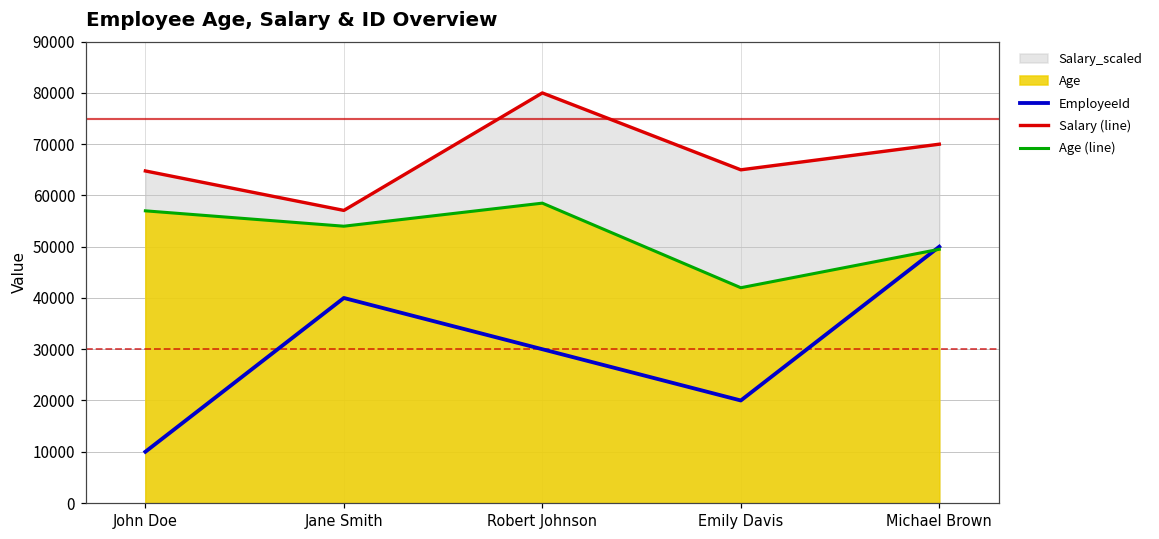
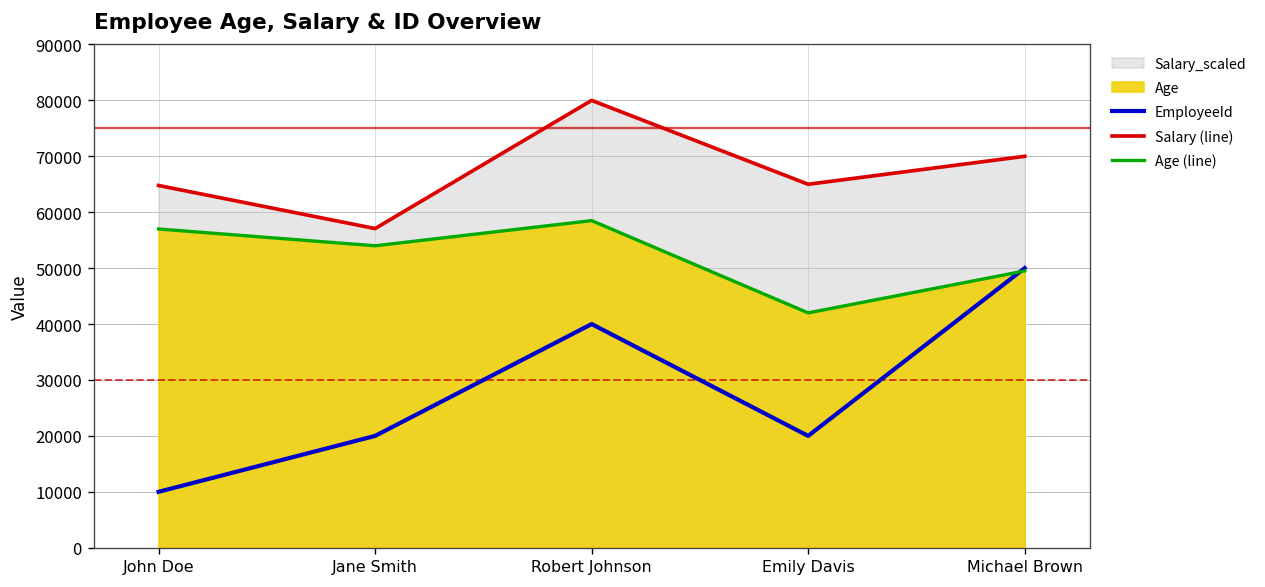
EmployeeId, Jane Smith: 40000 -> 20000
EmployeeId, Robert Johnson: 30000 -> 40000
